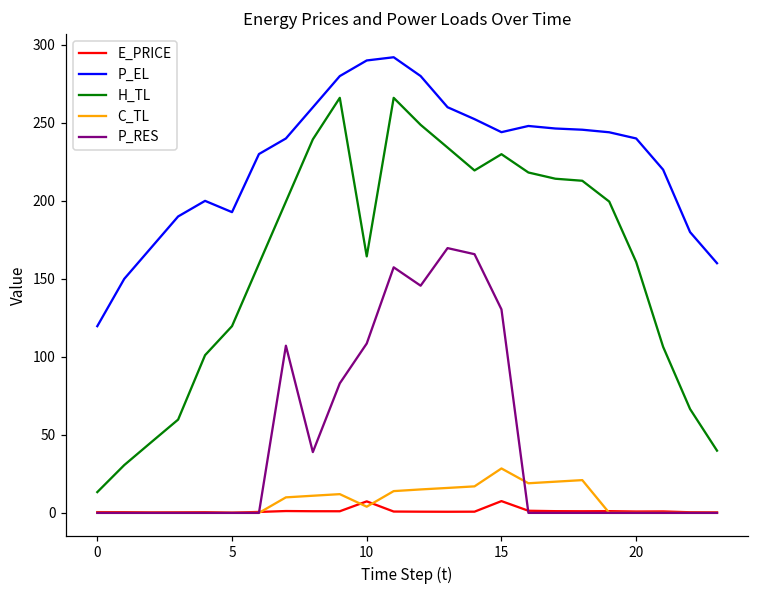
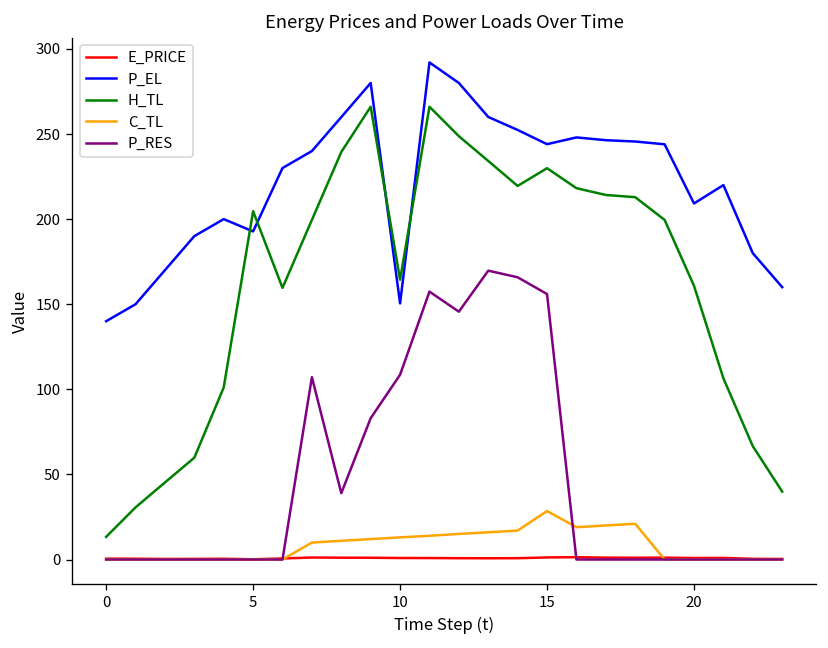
P_EL, 0: 120 -> 140
H_TL, 5: 120 -> 205
E_PRICE, 10: 7 -> 1
P_EL, 10: 290 -> 150
C_TL, 10: 4 -> 13
E_PRICE, 15: 8 -> 1
P_RES, 15: 130 -> 156
P_EL, 20: 240 -> 209
